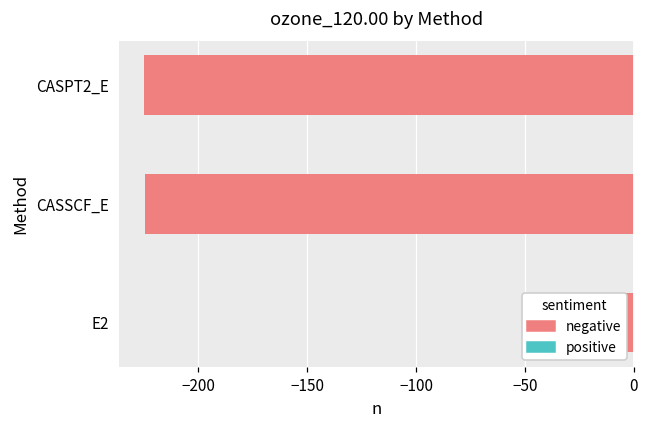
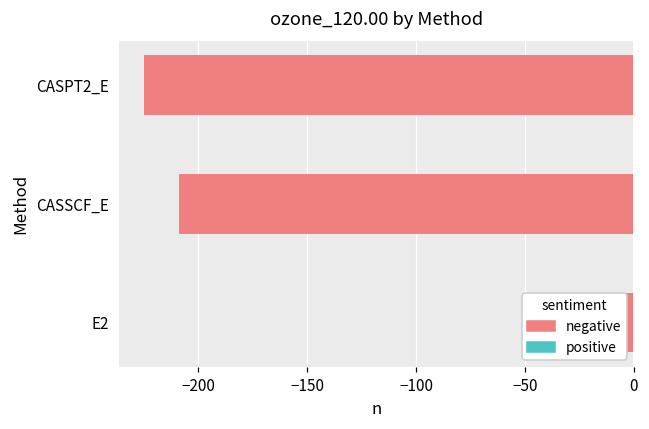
CASSCF_E: -225 -> -209
